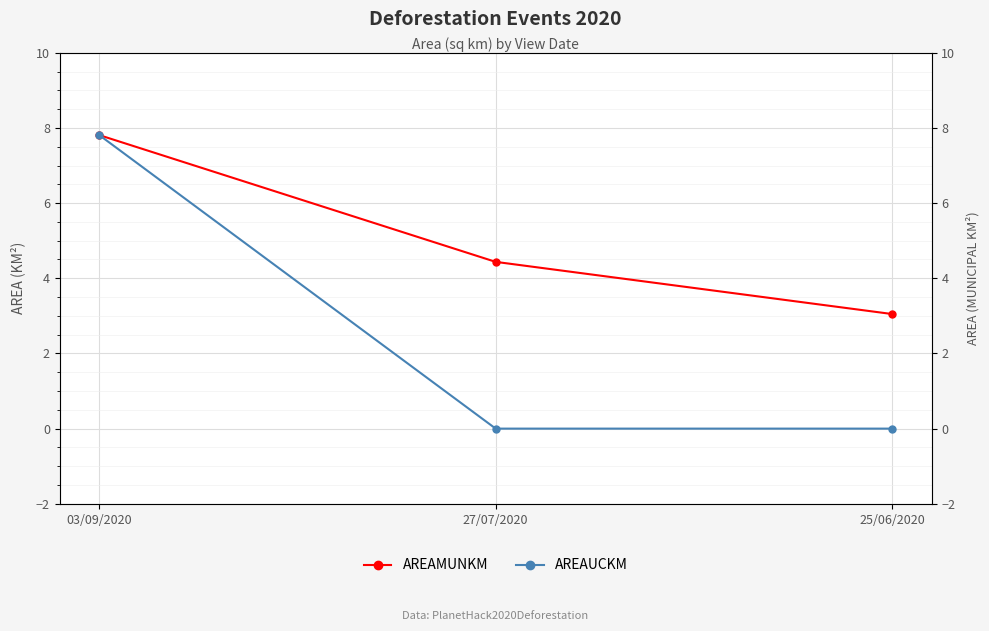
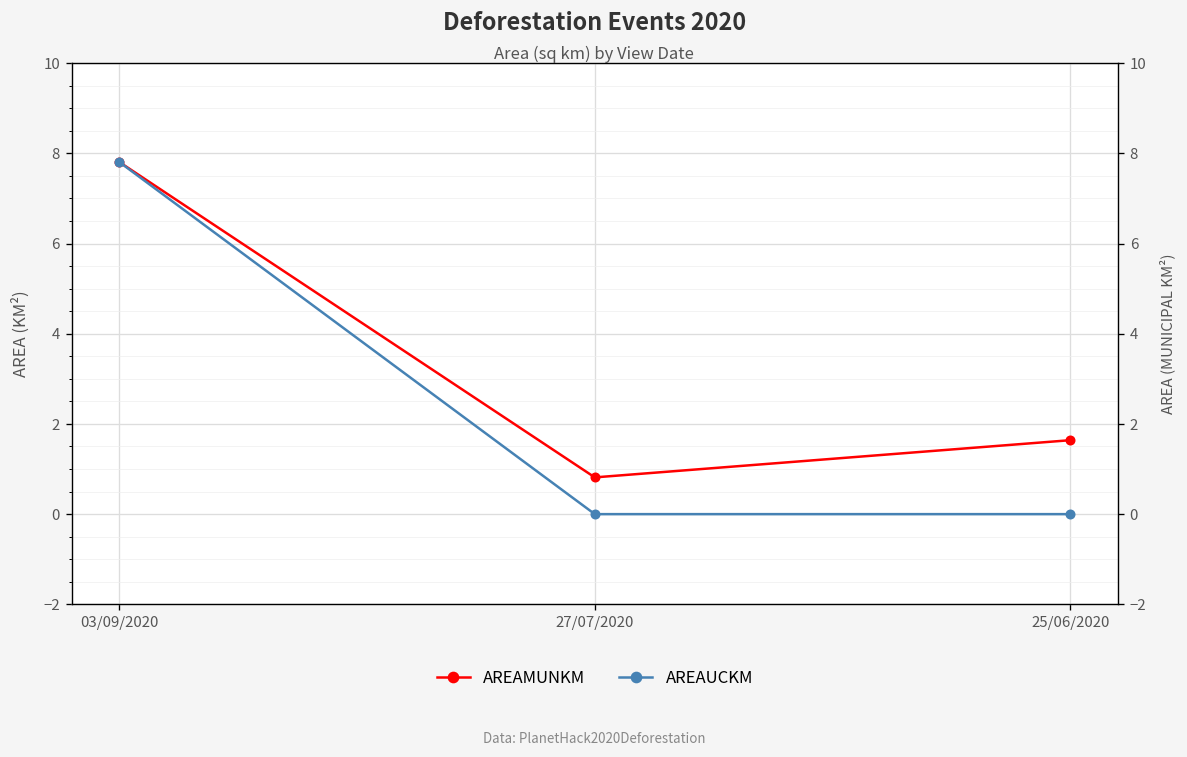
AREAMUNKM, 27/07/2020: 4.4 -> 0.8
AREAMUNKM, 25/06/2020: 3.0 -> 1.6
